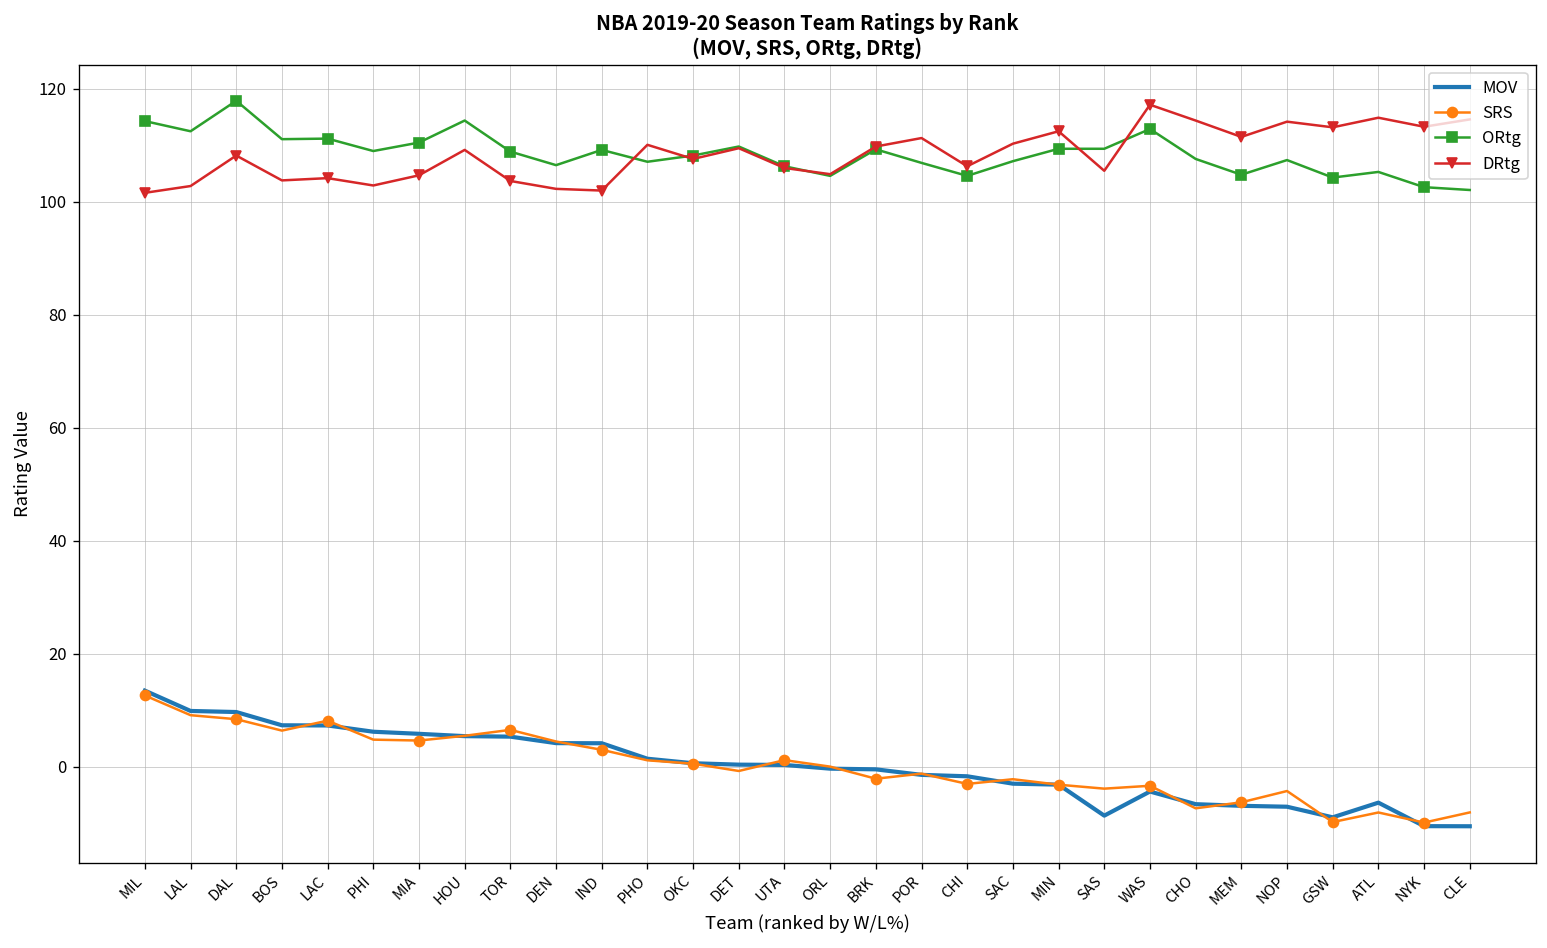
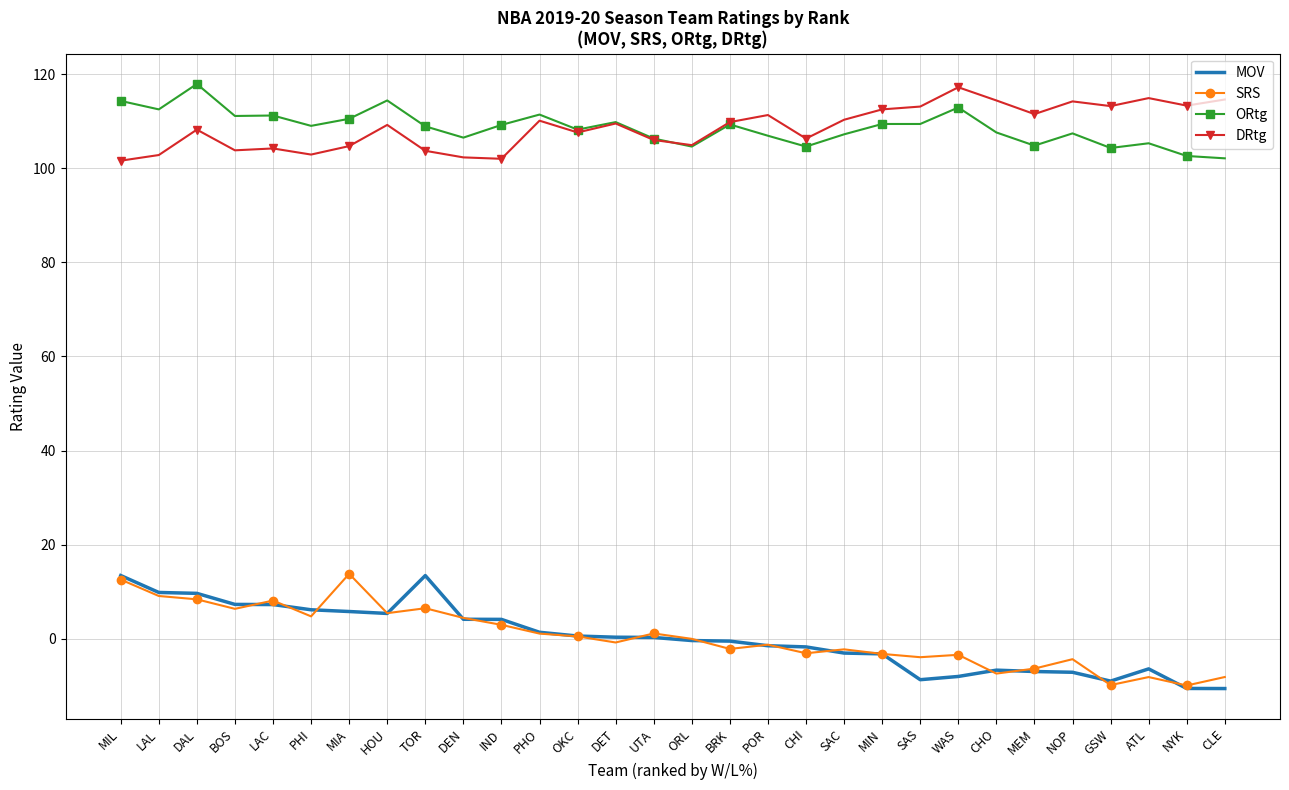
SRS, MIA: 5 -> 14
MOV, TOR: 5 -> 13
ORtg, PHO: 107 -> 111
DRtg, SAS: 106 -> 113
MOV, WAS: -4 -> -8
